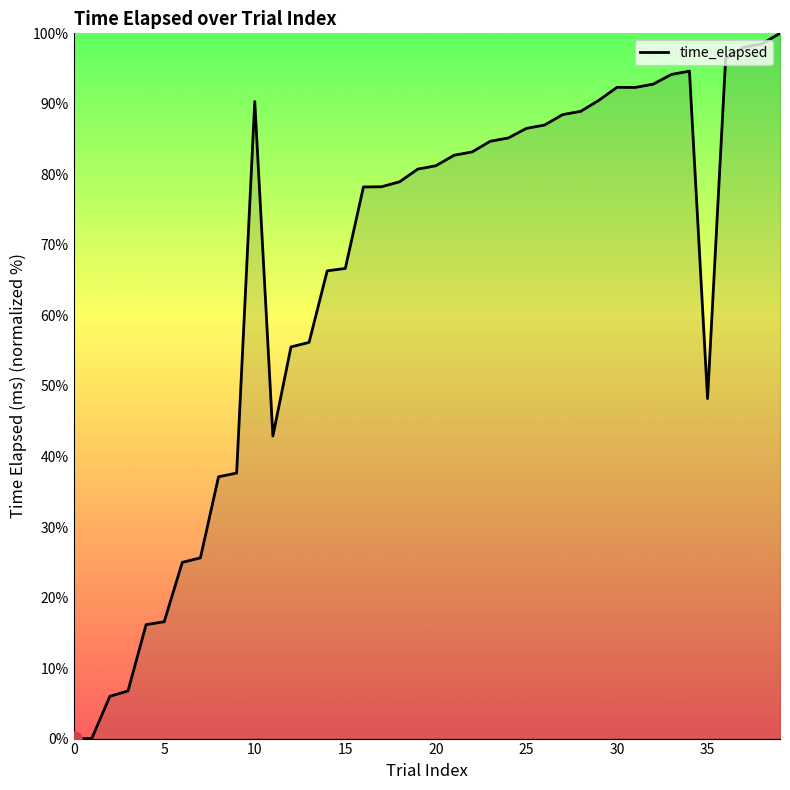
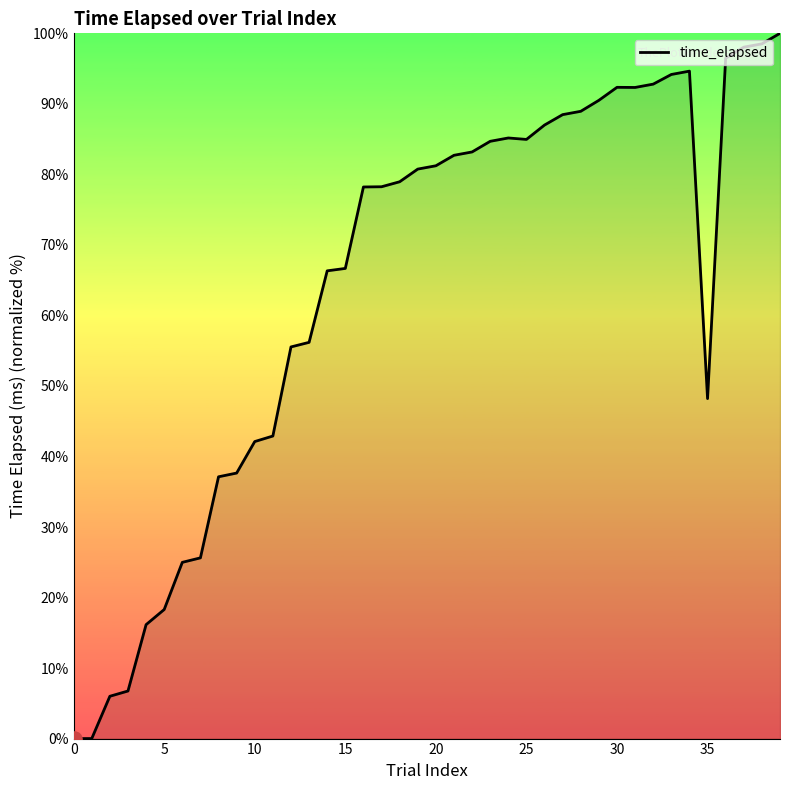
time_elapsed, 5: 17% -> 18%
time_elapsed, 10: 90% -> 42%
time_elapsed, 25: 87% -> 85%
